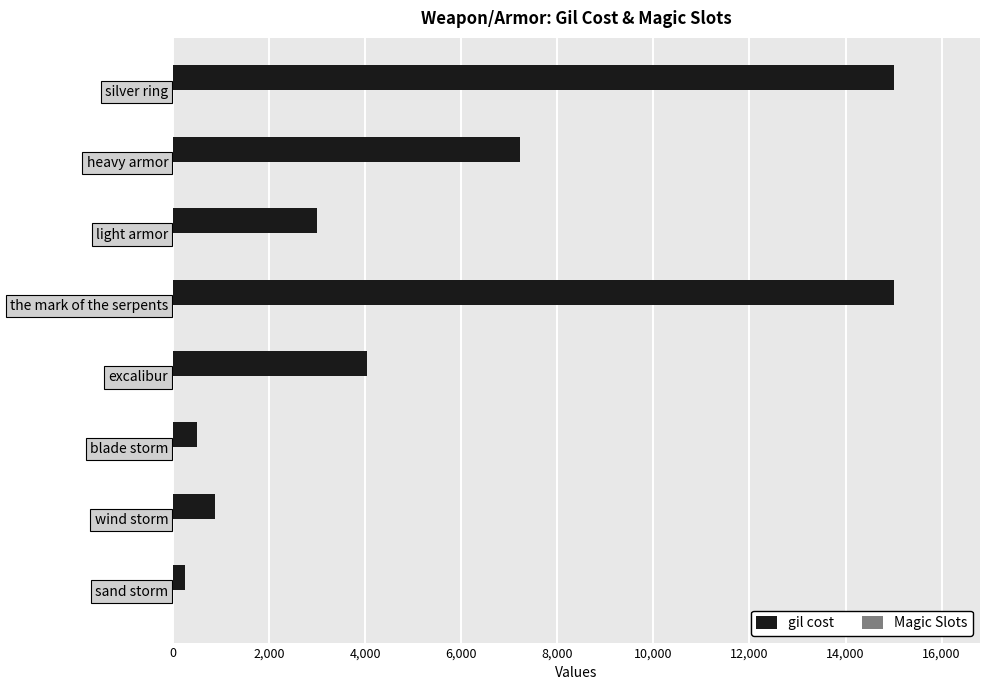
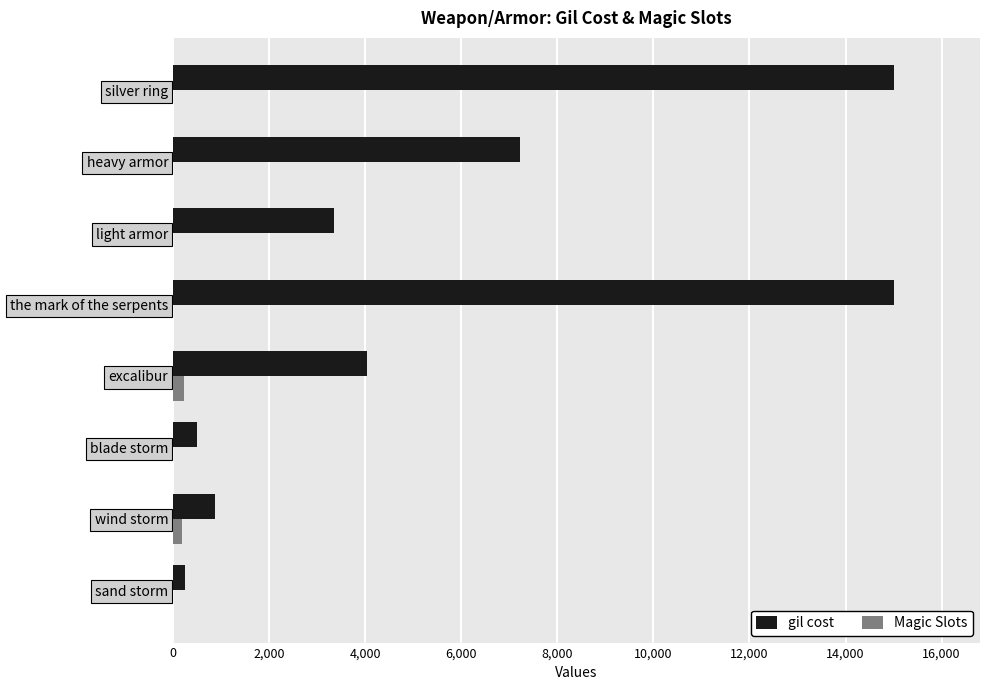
gil cost, light armor: 3,000 -> 3,300
Magic Slots, excalibur: 0 -> 200
Magic Slots, wind storm: 0 -> 200
